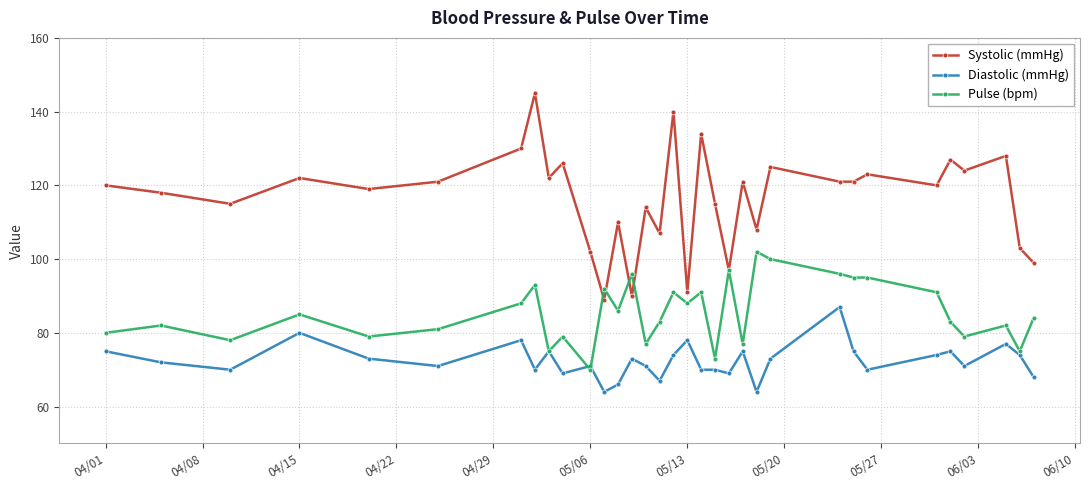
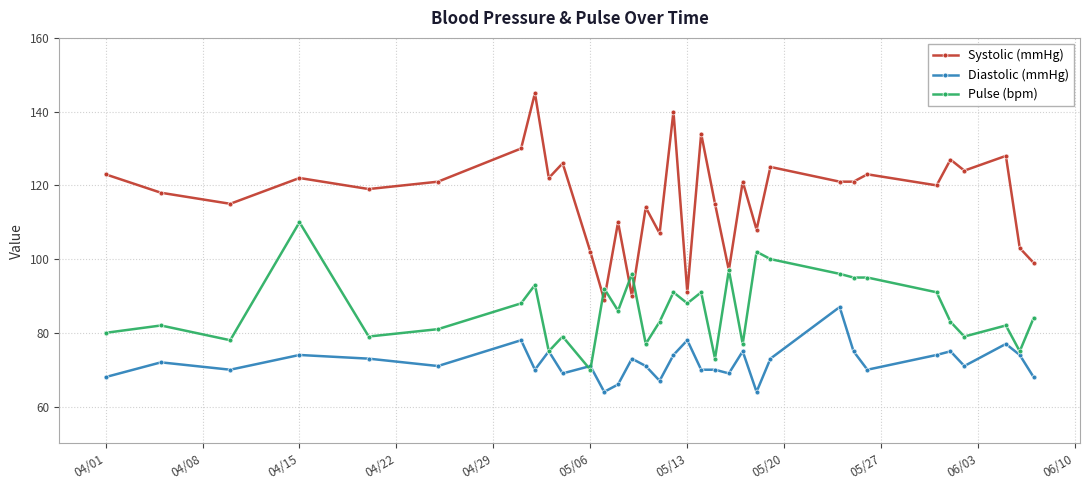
Systolic (mmHg), 04/01: 120 -> 123
Diastolic (mmHg), 04/01: 75 -> 68
Diastolic (mmHg), 04/15: 80 -> 74
Pulse (bpm), 04/15: 85 -> 110
